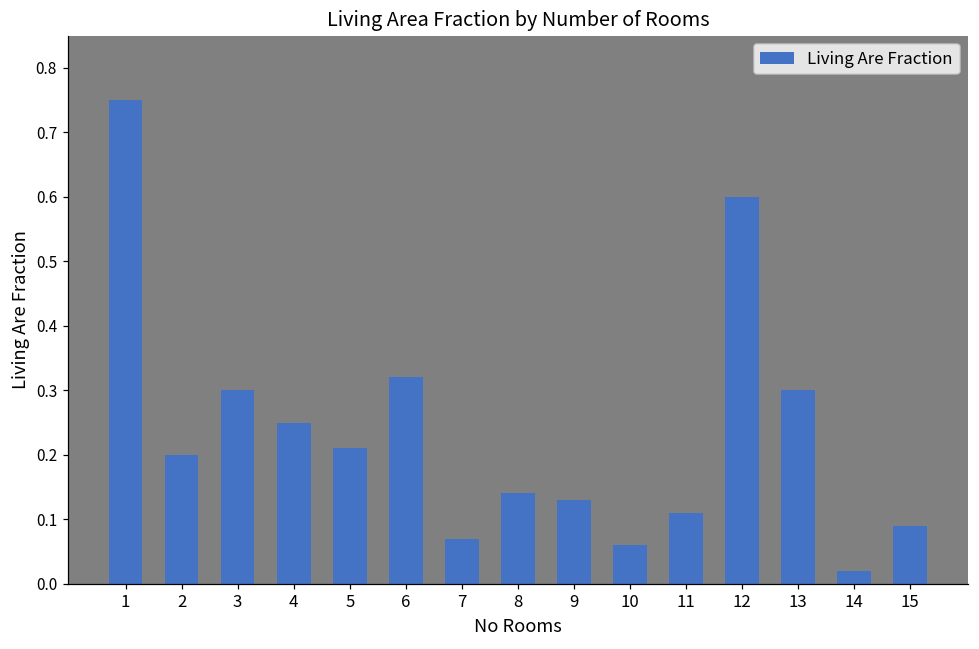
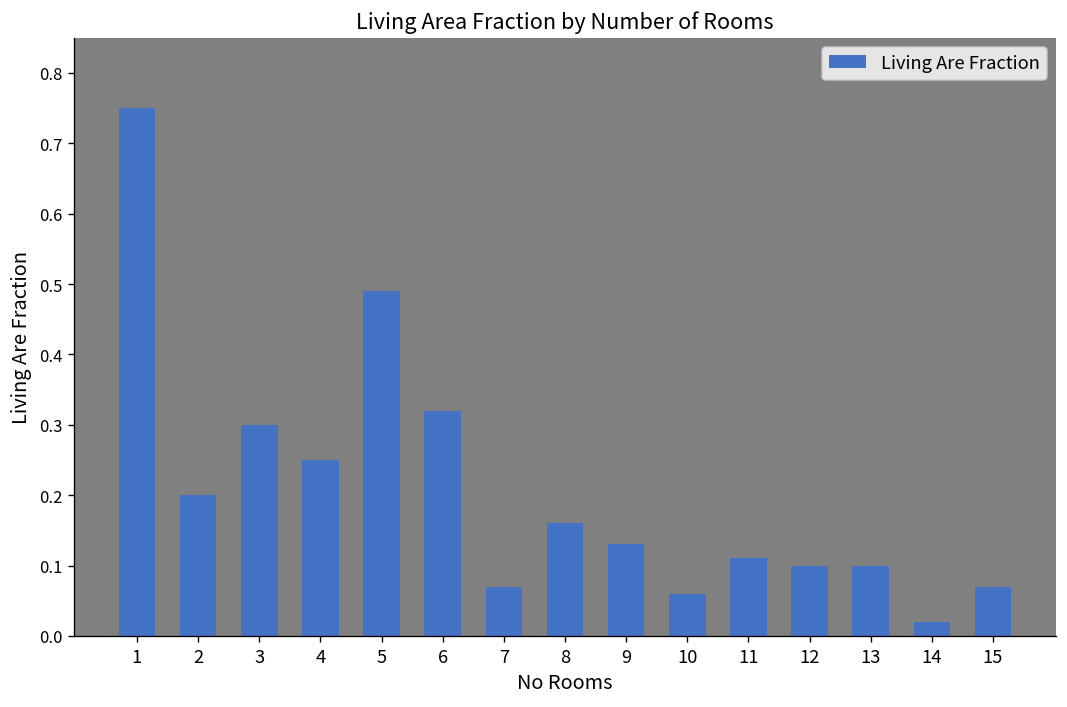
5: 0.21 -> 0.49
8: 0.14 -> 0.16
12: 0.6 -> 0.1
13: 0.3 -> 0.1
15: 0.09 -> 0.07
